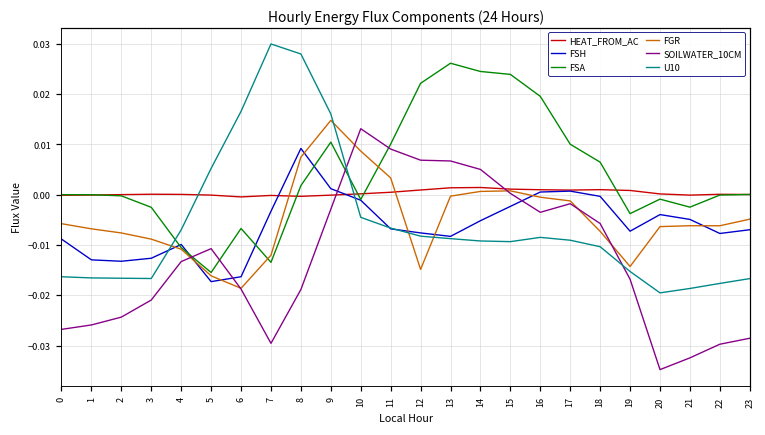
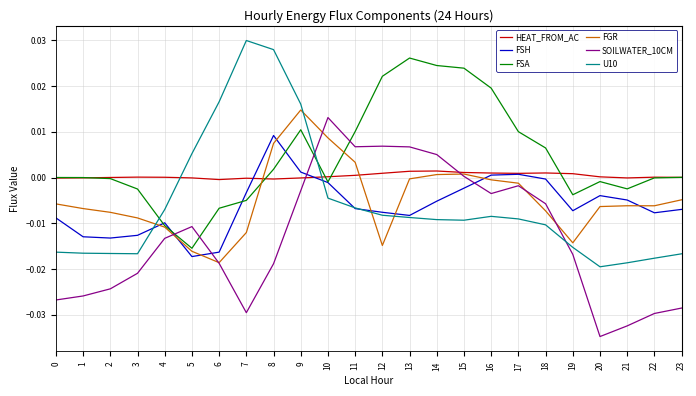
FSA, 7: -0.013 -> -0.005
SOILWATER_10CM, 11: 0.009 -> 0.007
